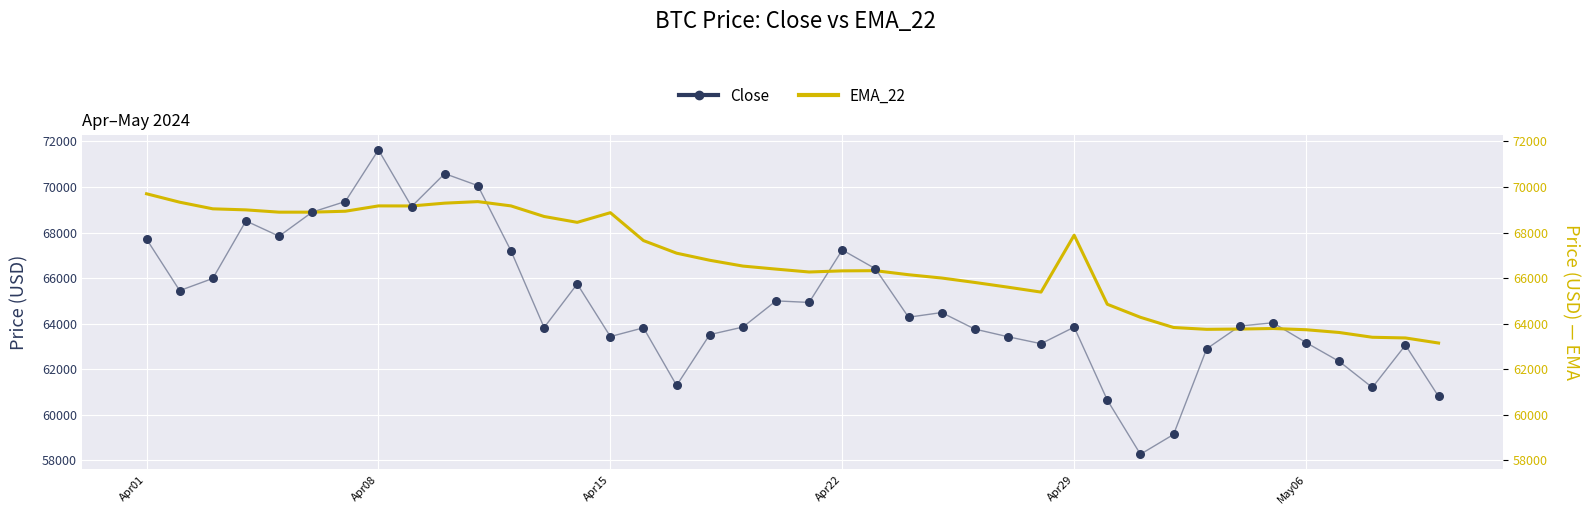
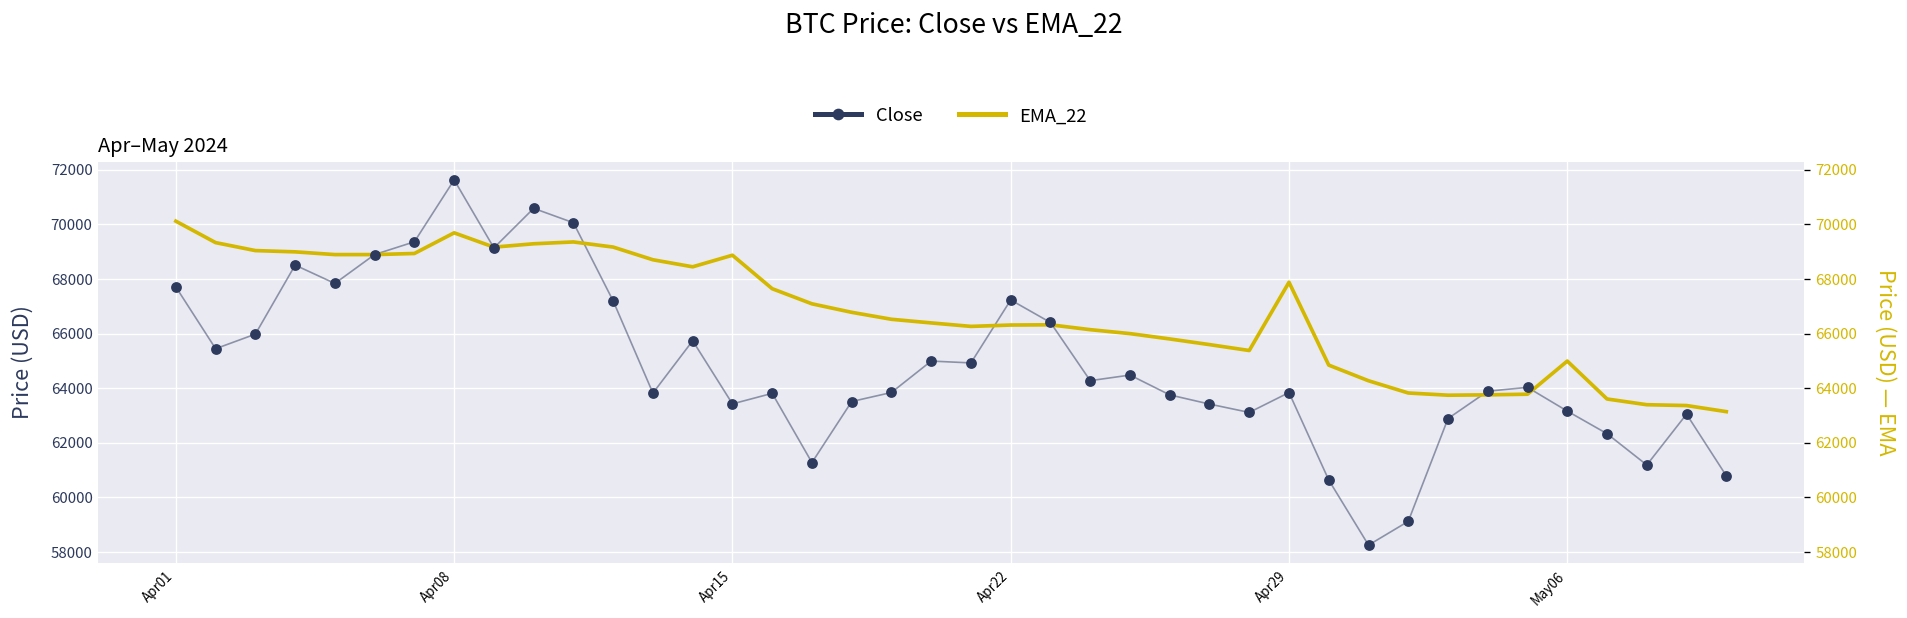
EMA_22, Apr01: 69700 -> 70100
EMA_22, Apr08: 69200 -> 69700
EMA_22, May06: 63700 -> 65000
